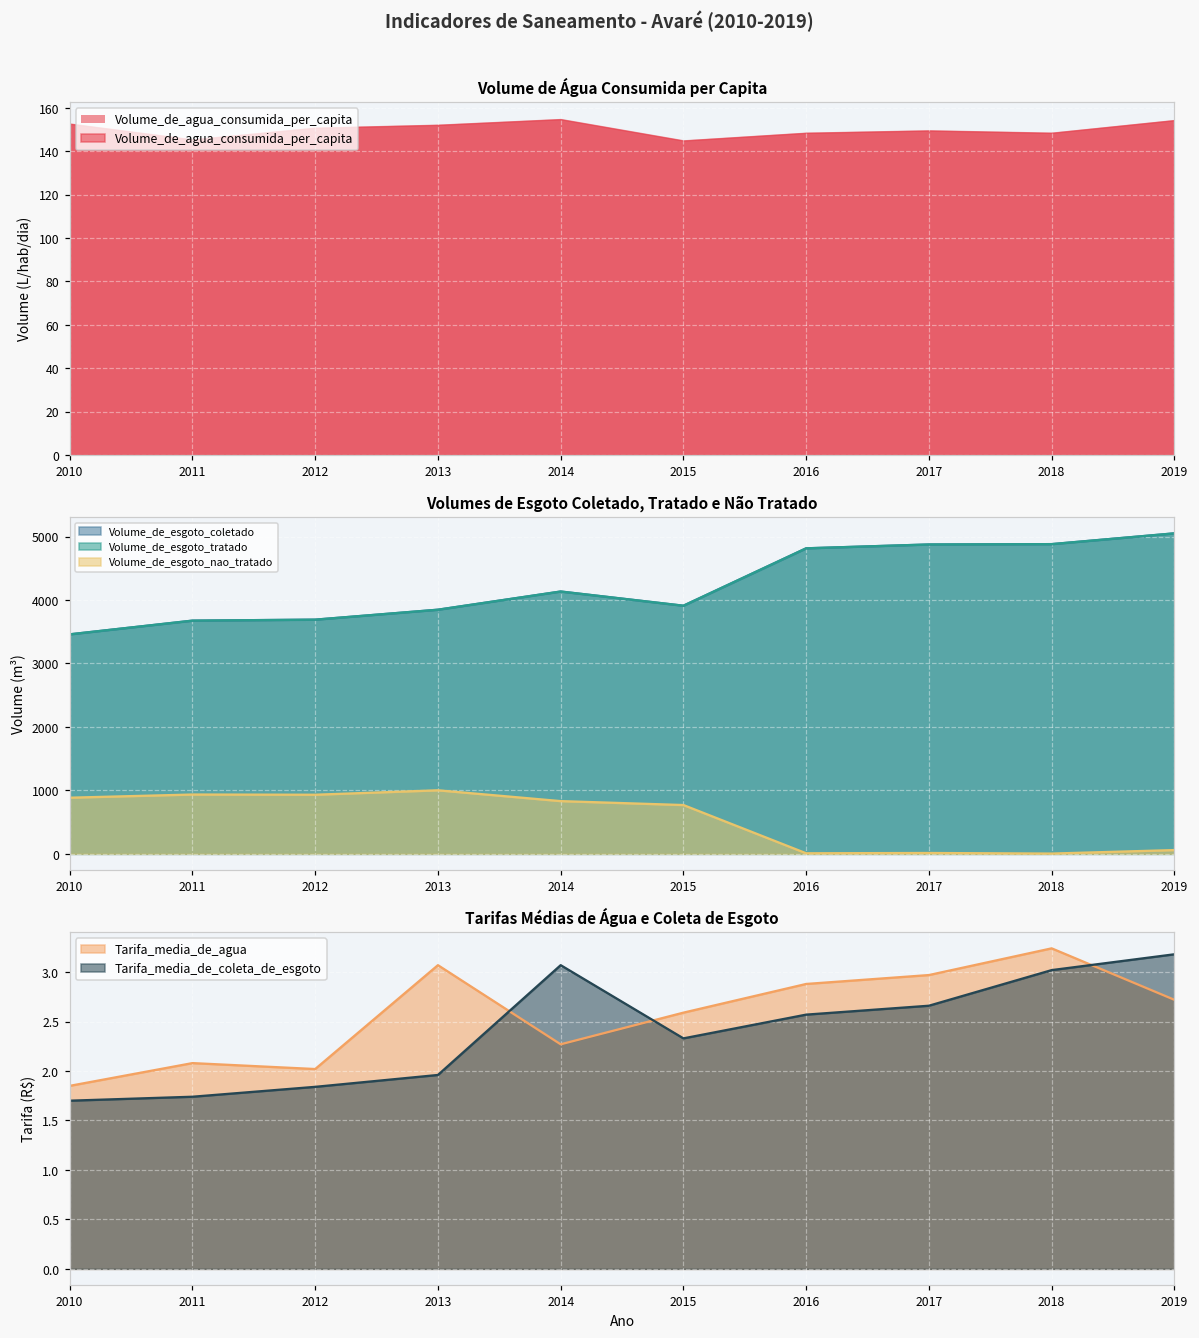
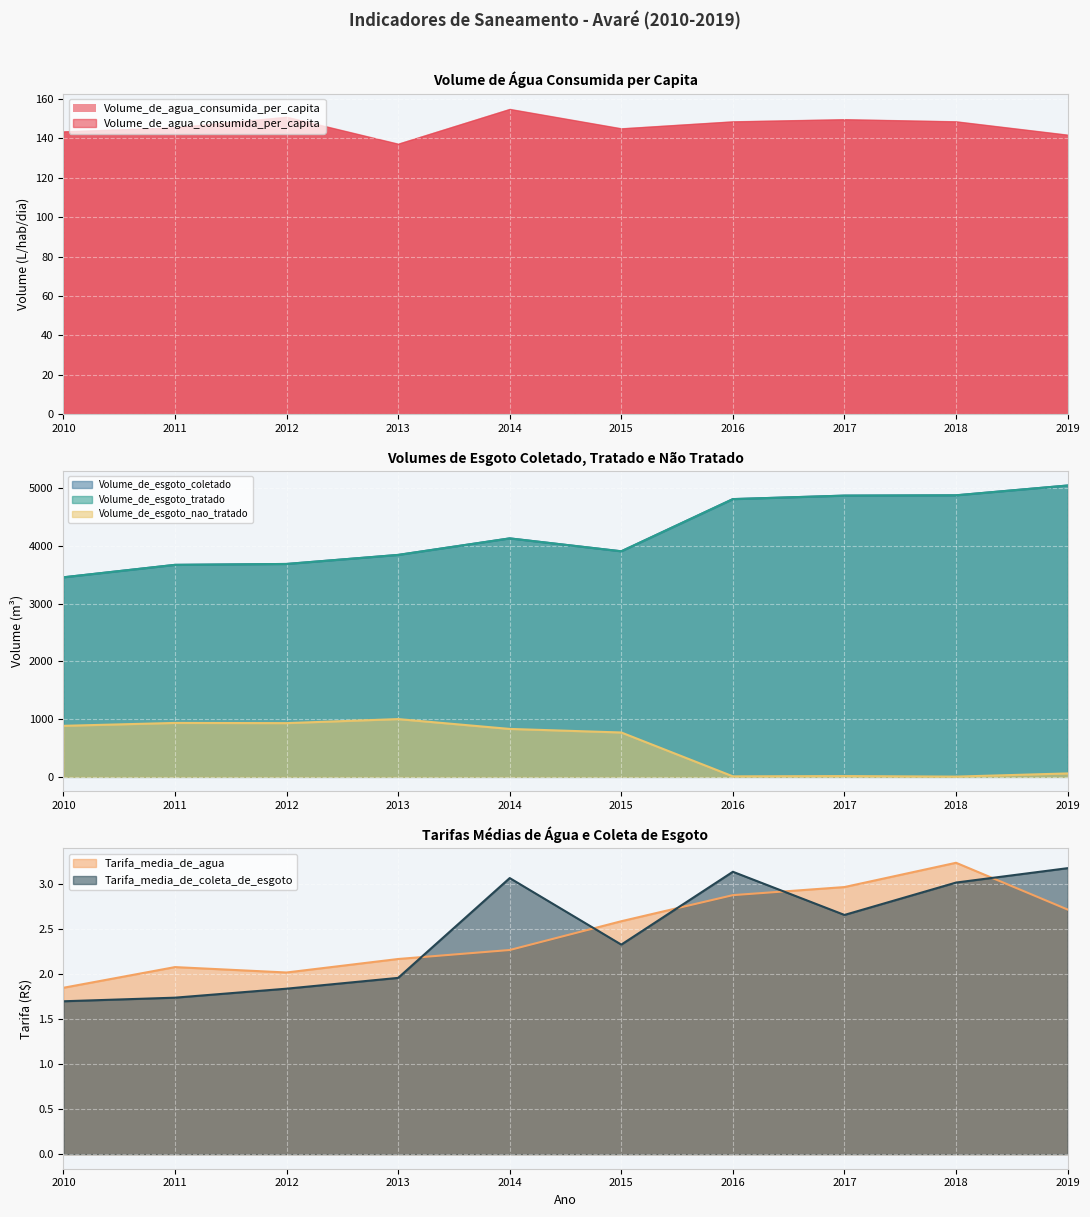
Volume de Água Consumida per Capita, 2010: 153 -> 143
Volume de Água Consumida per Capita, 2013: 152 -> 137
Volume de Água Consumida per Capita, 2019: 154 -> 142
Tarifas Médias de Água e Coleta de Esgoto, Tarifa_media_de_agua, 2013: 3.1 -> 2.2
Tarifas Médias de Água e Coleta de Esgoto, Tarifa_media_de_coleta_de_esgoto, 2016: 2.6 -> 3.1
